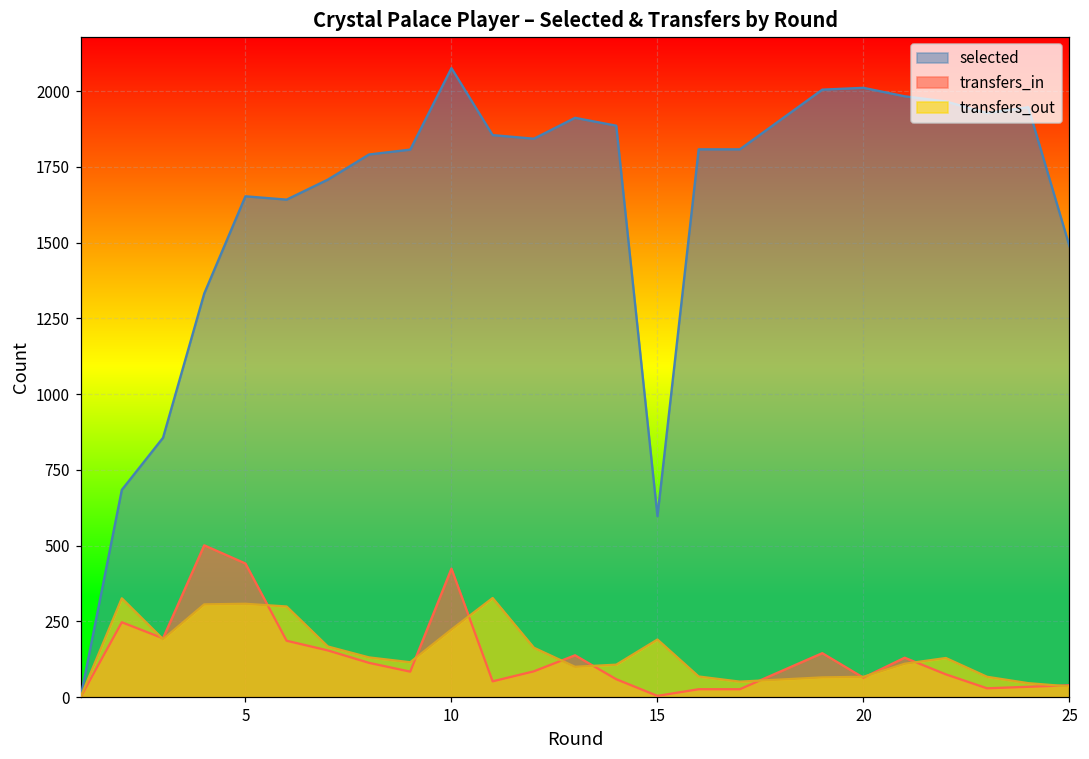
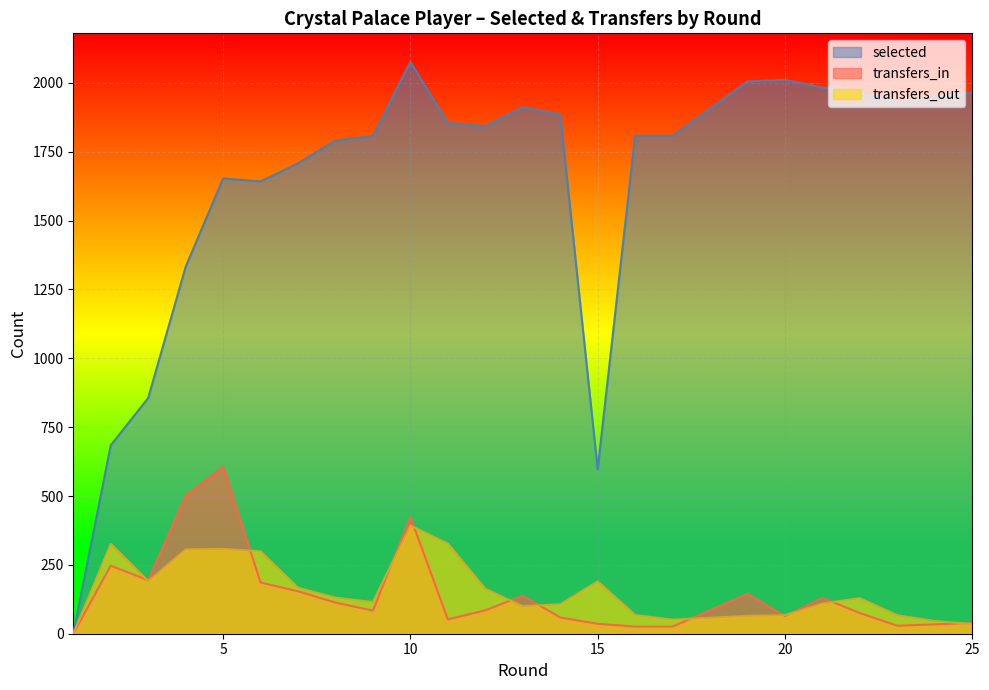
transfers_in, 5: 440 -> 610
transfers_out, 10: 220 -> 390
transfers_in, 15: 0 -> 40
selected, 25: 1490 -> 1970
